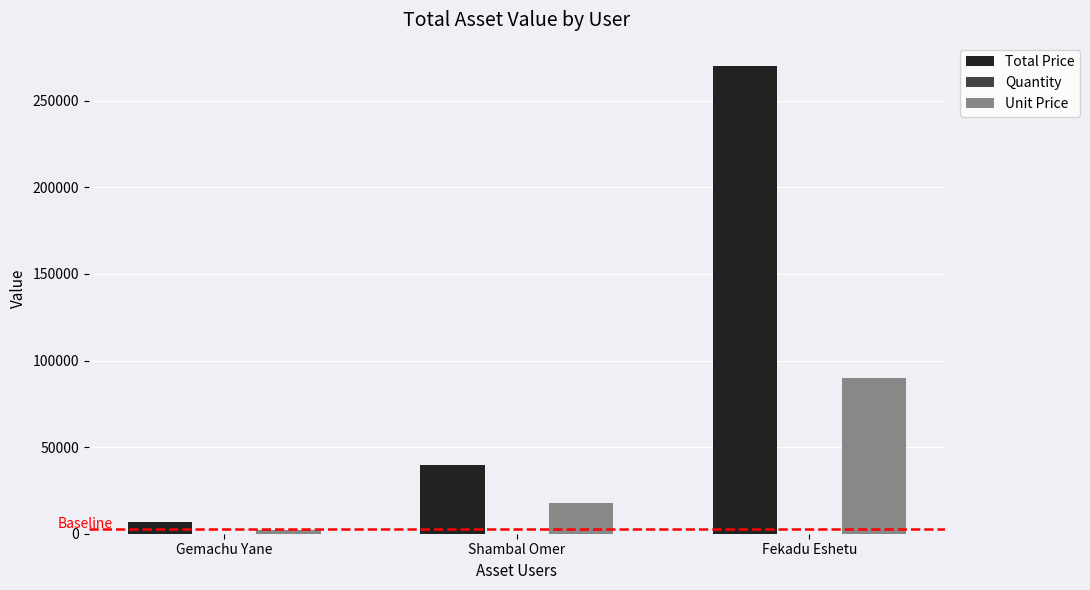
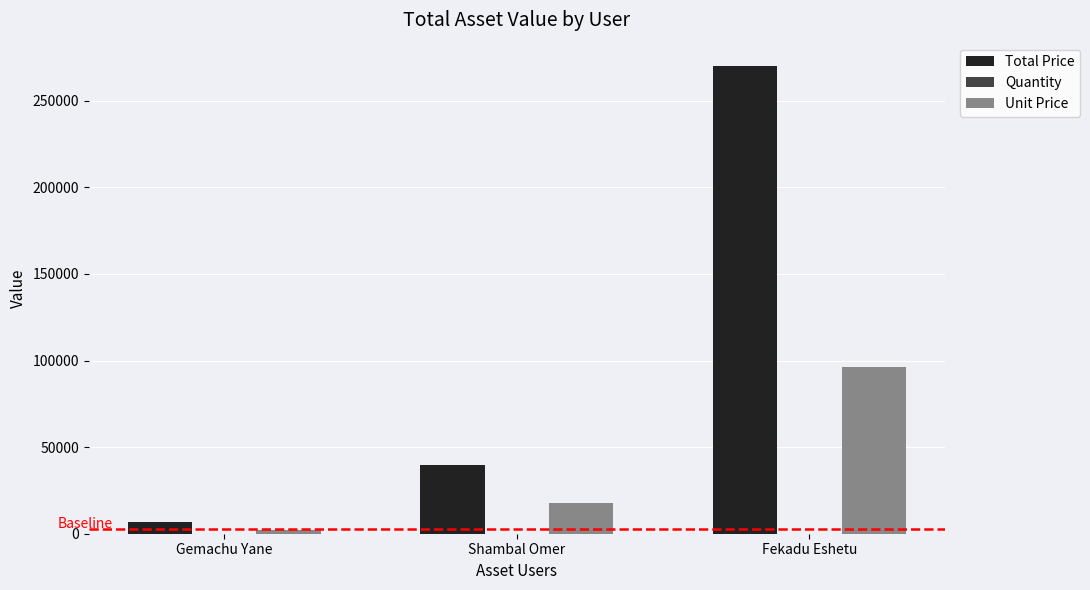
Unit Price, Fekadu Eshetu: 90000 -> 96000
